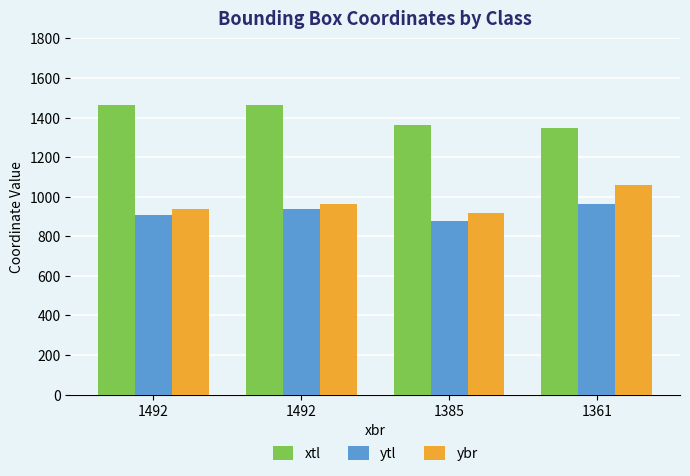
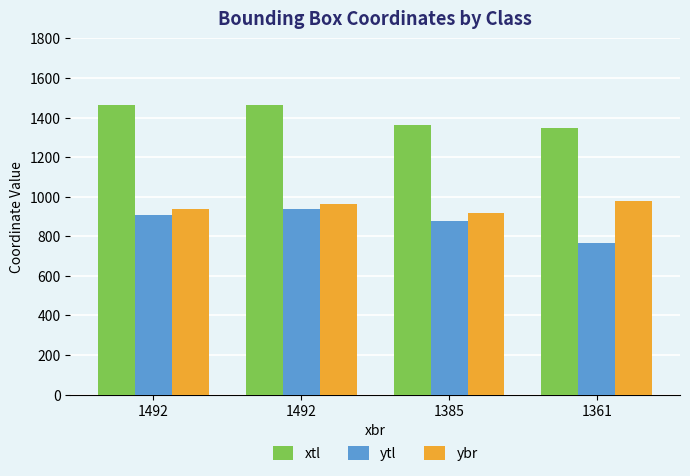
ytl, 1361: 960 -> 770
ybr, 1361: 1060 -> 980
